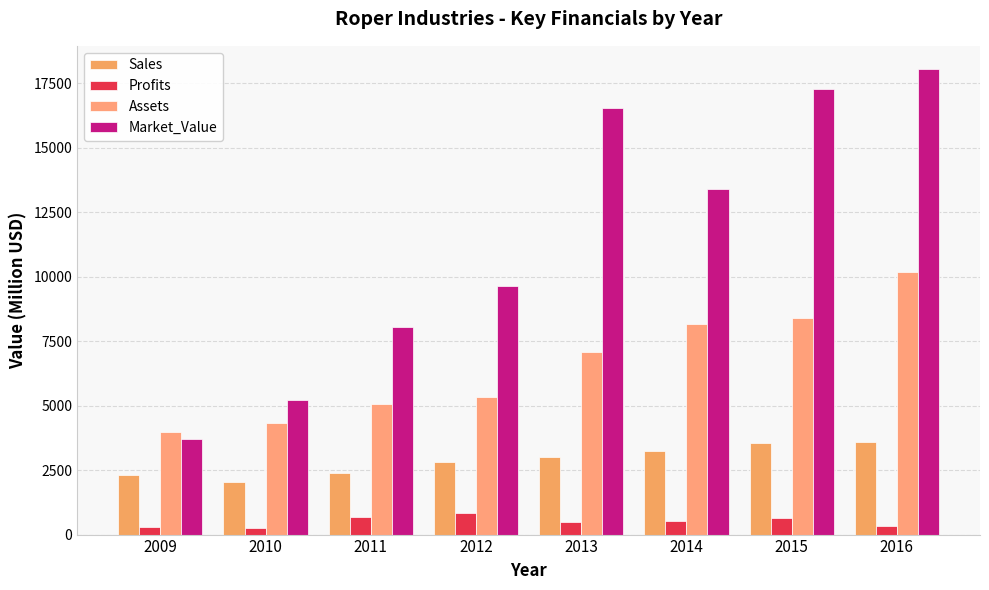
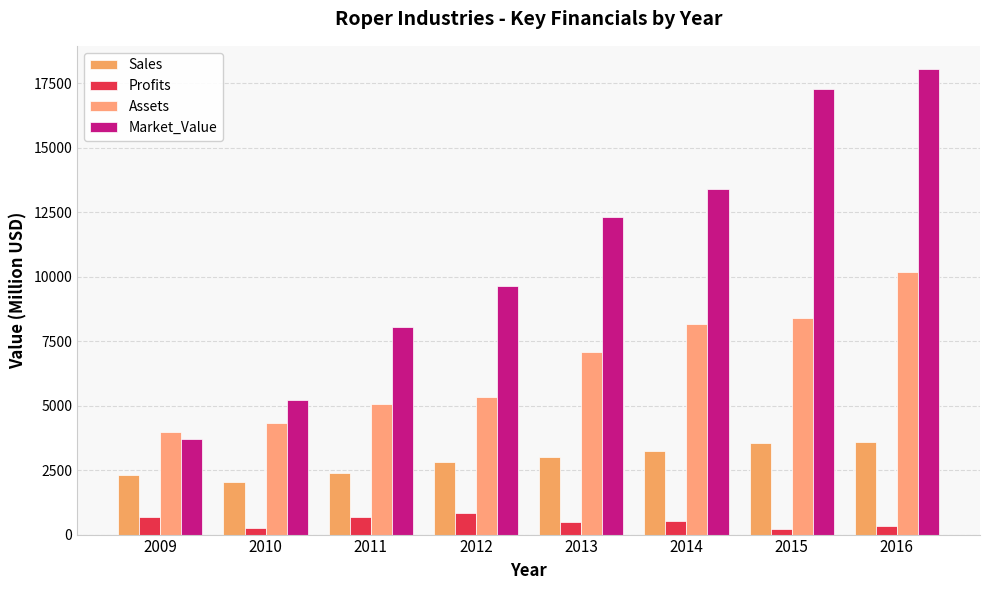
Profits, 2009: 300 -> 700
Market_Value, 2013: 16600 -> 12300
Profits, 2015: 600 -> 200
